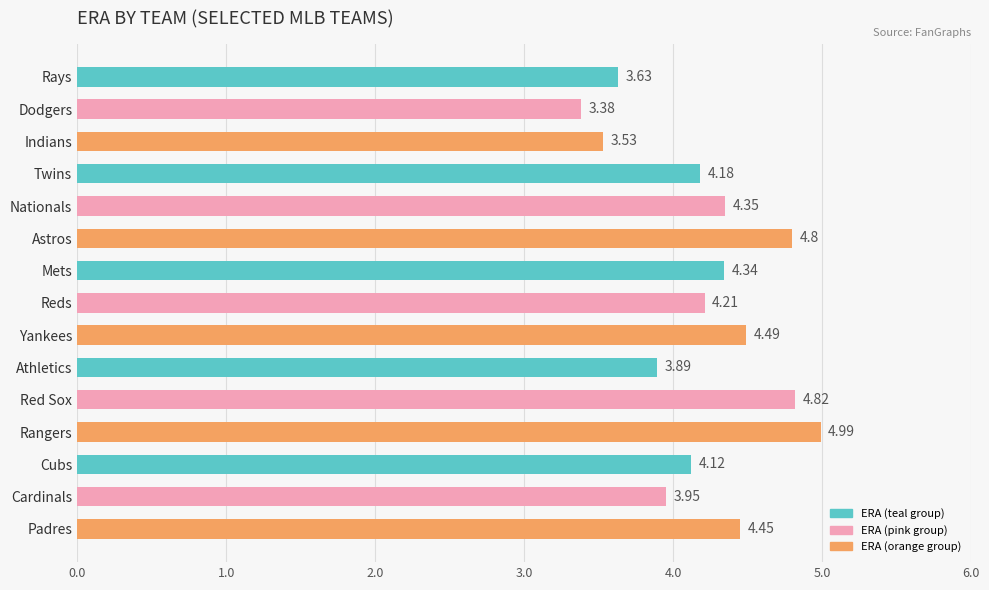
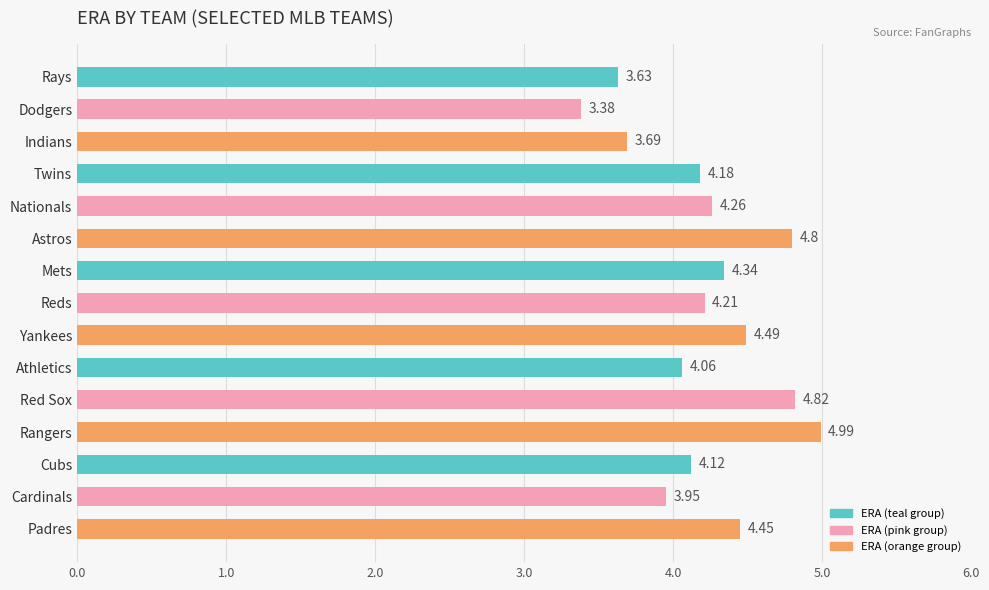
Indians: 3.53 -> 3.69
Nationals: 4.35 -> 4.26
Athletics: 3.89 -> 4.06
